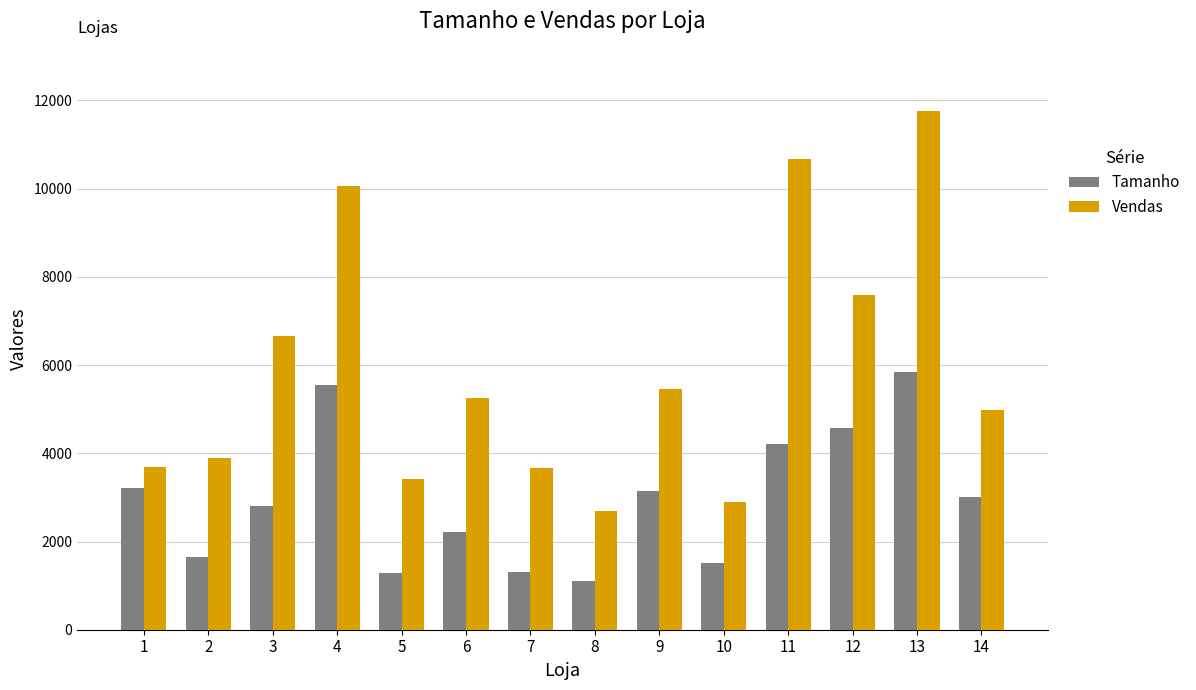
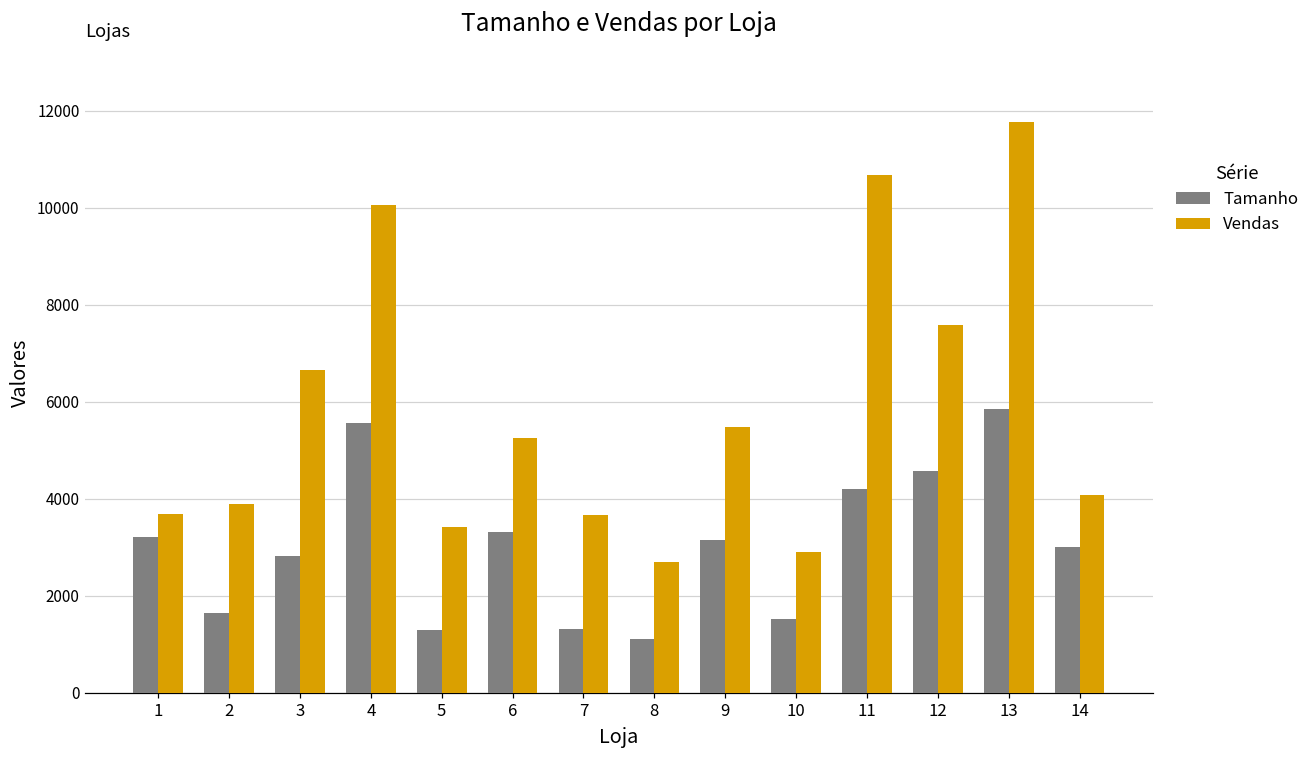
Tamanho, 6: 2200 -> 3300
Vendas, 14: 5000 -> 4100
